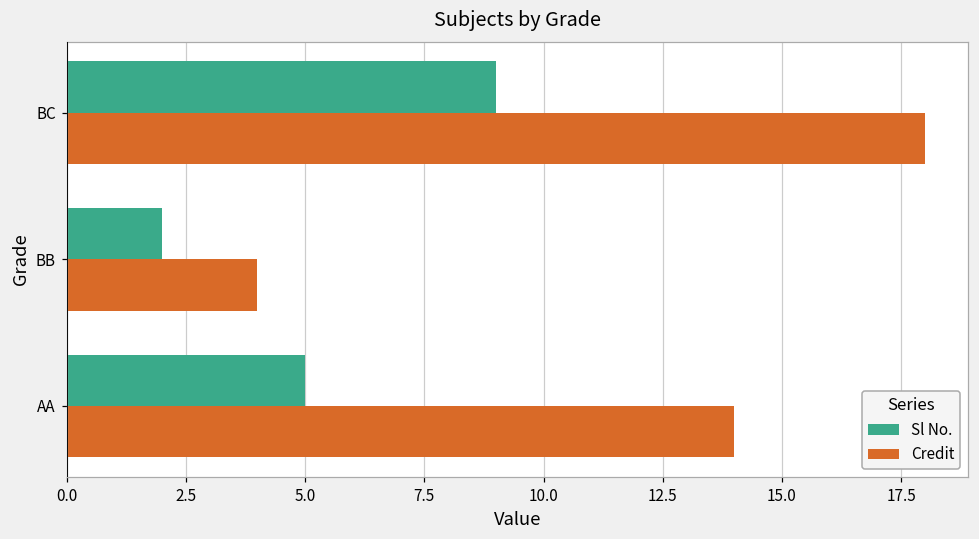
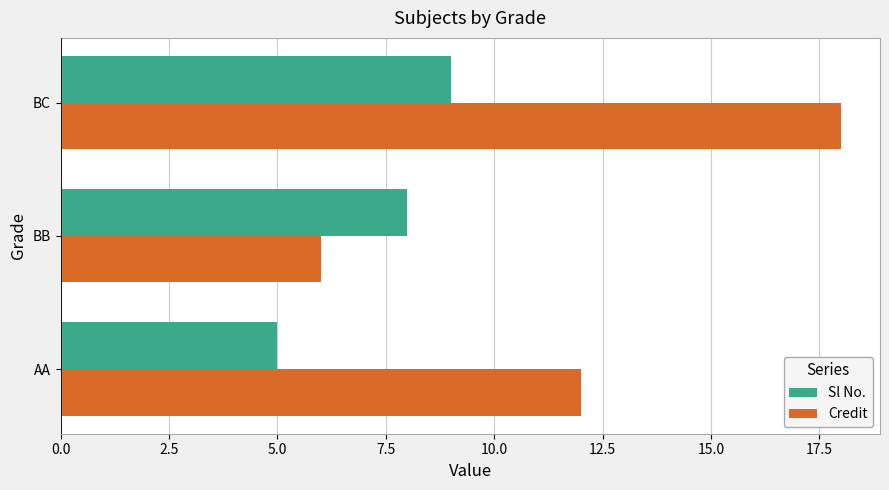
Sl No., BB: 2 -> 8
Credit, BB: 4 -> 6
Credit, AA: 14 -> 12
